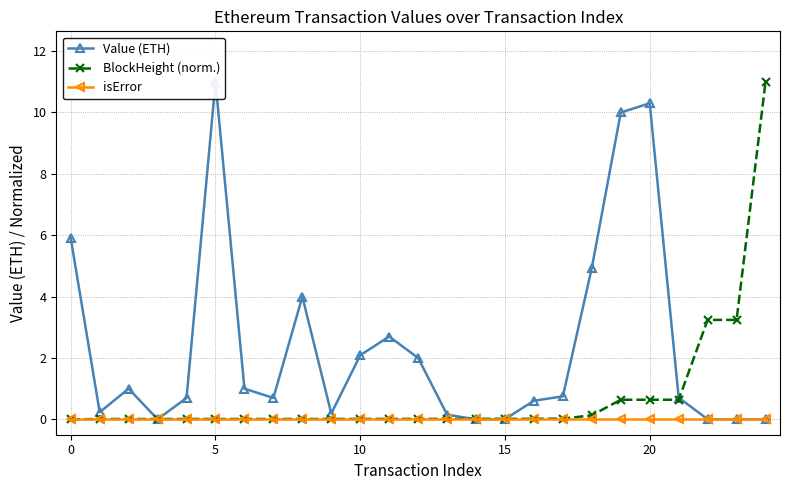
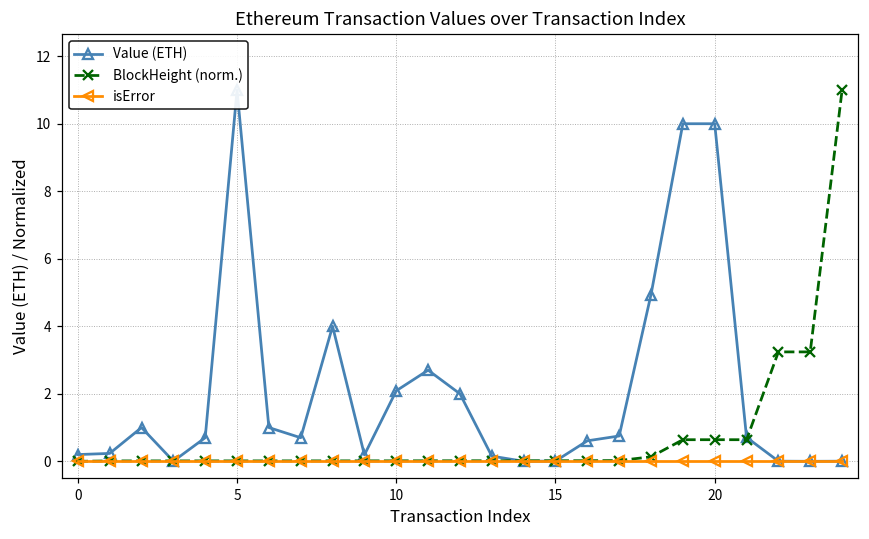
Value (ETH), 0: 5.9 -> 0.2
Value (ETH), 20: 10.3 -> 10.0
